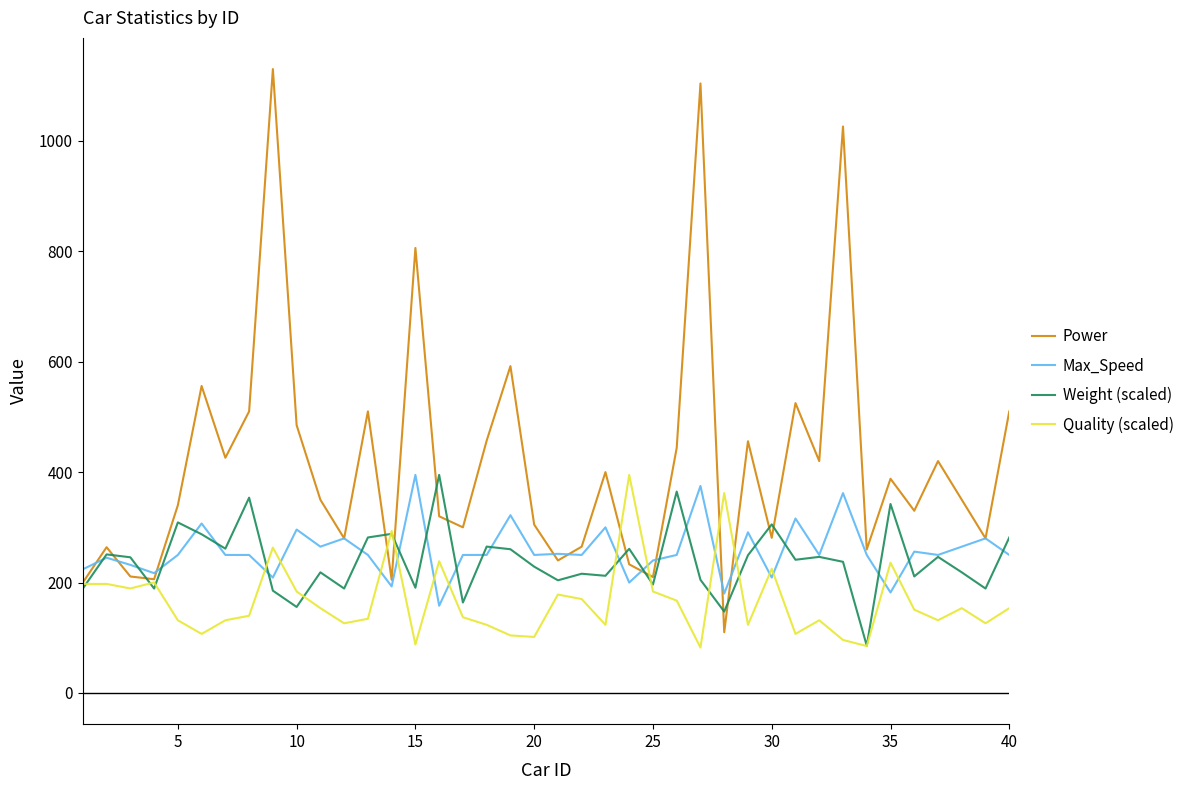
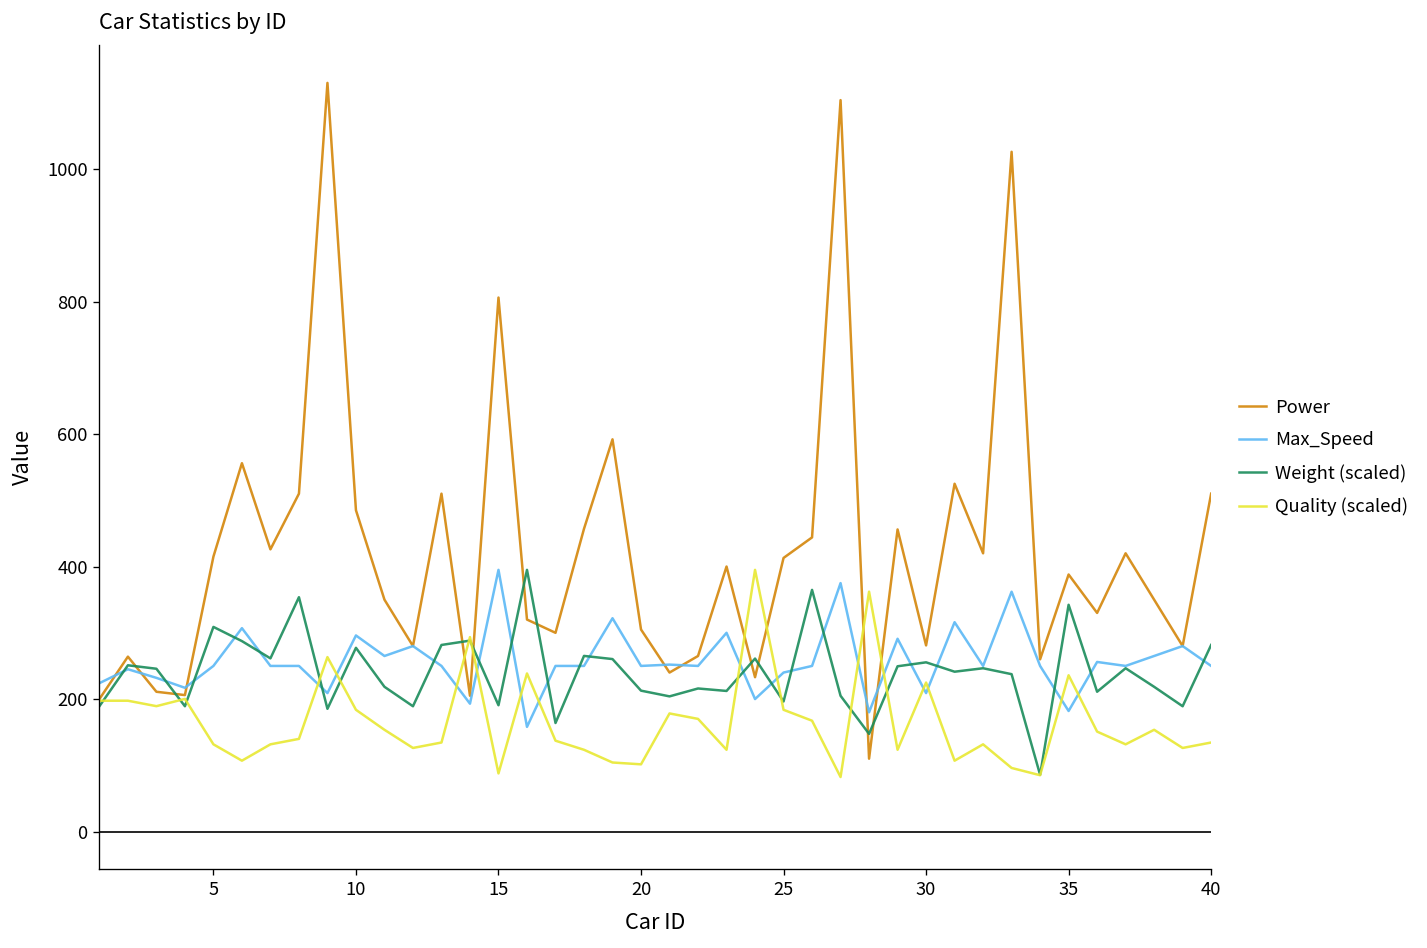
Power, 5: 340 -> 420
Weight (scaled), 10: 160 -> 280
Weight (scaled), 20: 230 -> 210
Power, 25: 210 -> 410
Weight (scaled), 30: 310 -> 260
Quality (scaled), 40: 150 -> 130
